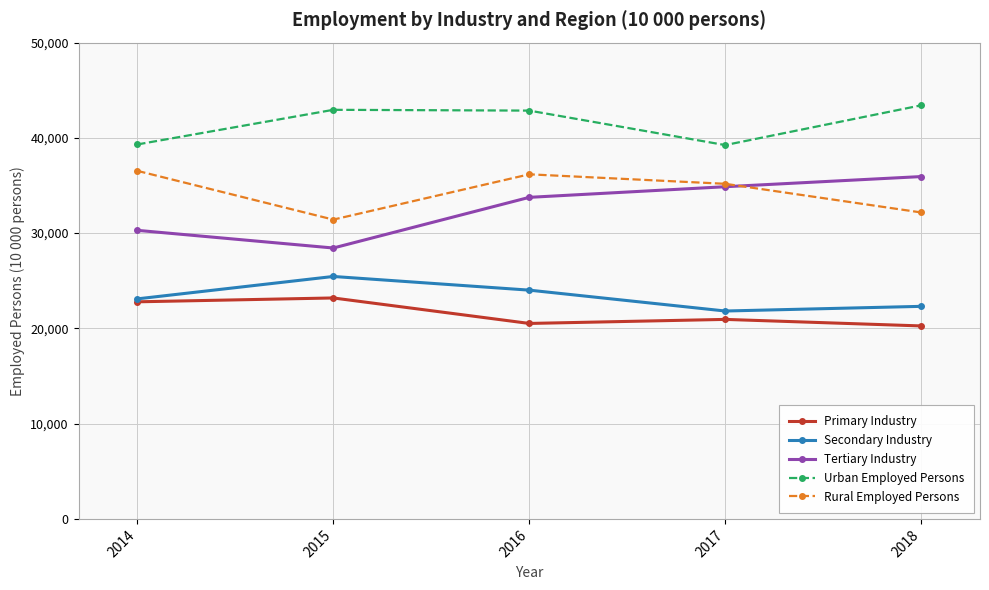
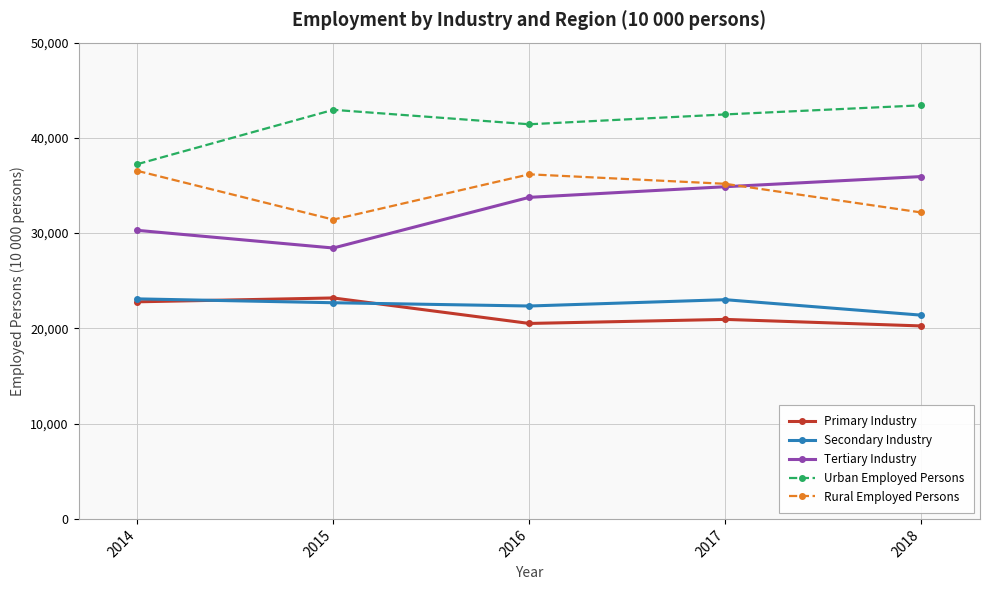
Urban Employed Persons, 2014: 39,000 -> 37,000
Secondary Industry, 2015: 25,000 -> 23,000
Secondary Industry, 2016: 24,000 -> 22,000
Urban Employed Persons, 2016: 43,000 -> 41,000
Secondary Industry, 2017: 22,000 -> 23,000
Urban Employed Persons, 2017: 39,000 -> 42,000
Secondary Industry, 2018: 22,000 -> 21,000
